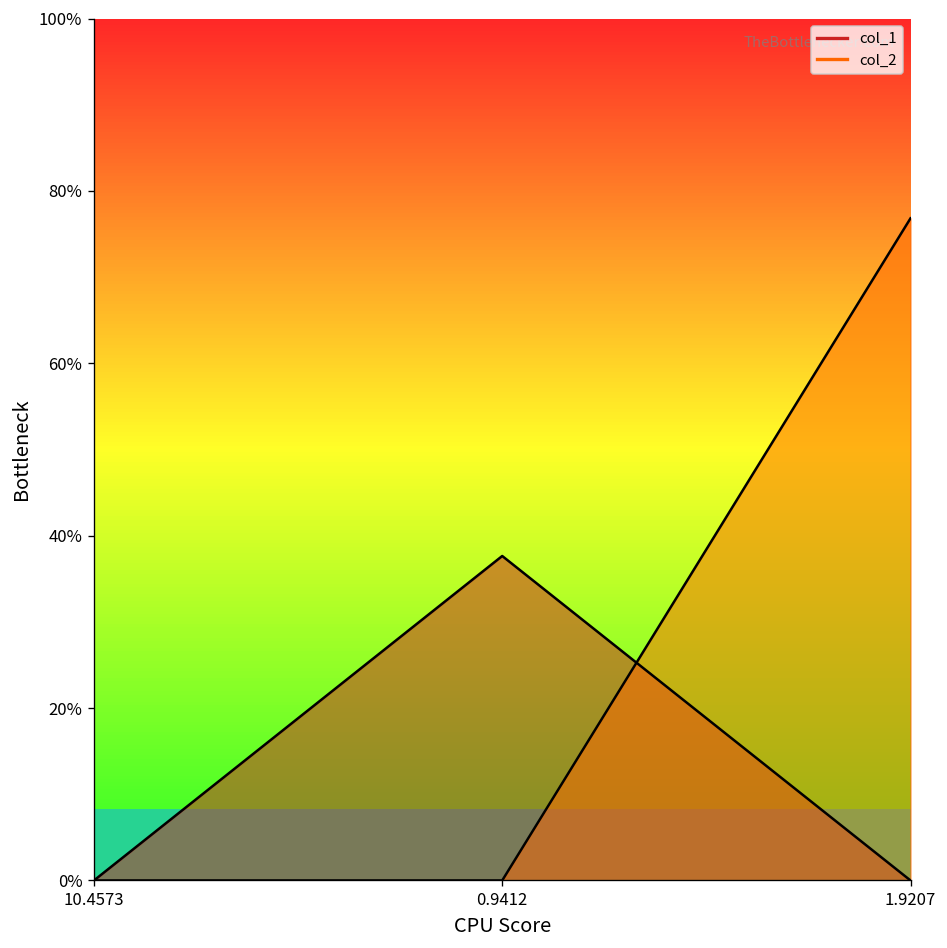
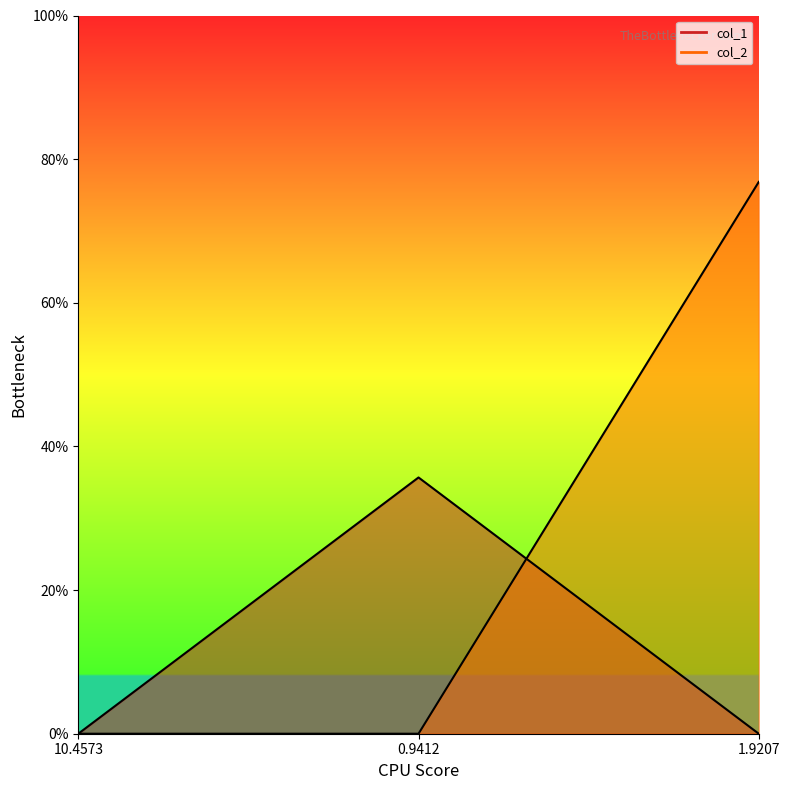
col_1, 0.9412: 38% -> 36%
